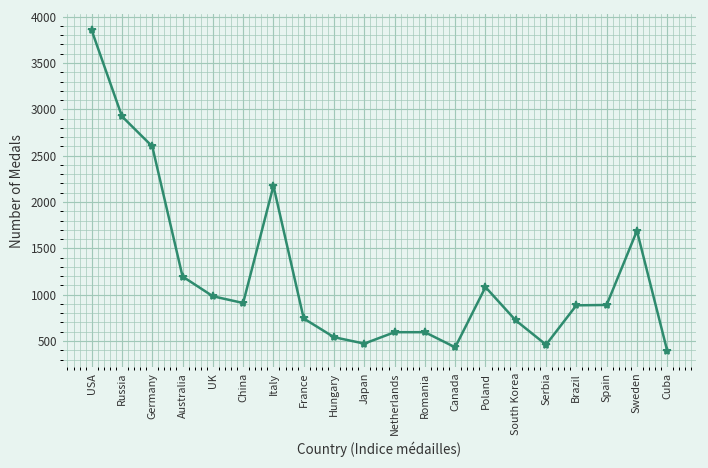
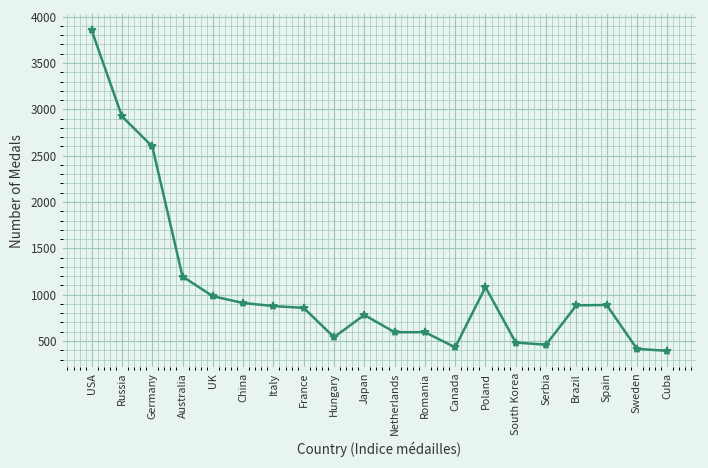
Italy: 2200 -> 900
France: 700 -> 900
Japan: 500 -> 800
South Korea: 700 -> 500
Sweden: 1700 -> 400
